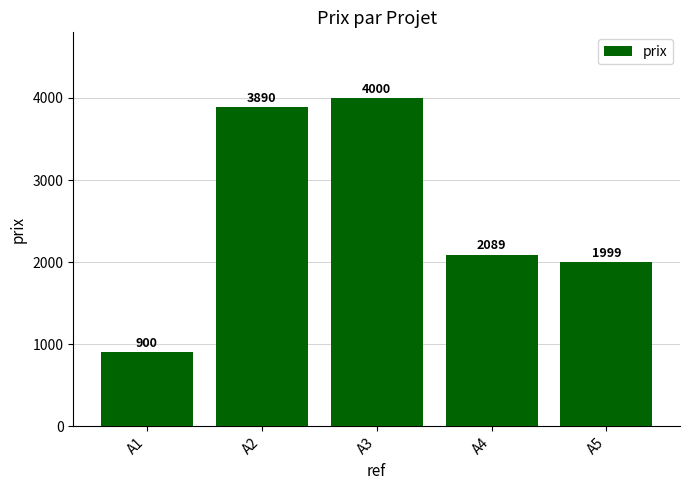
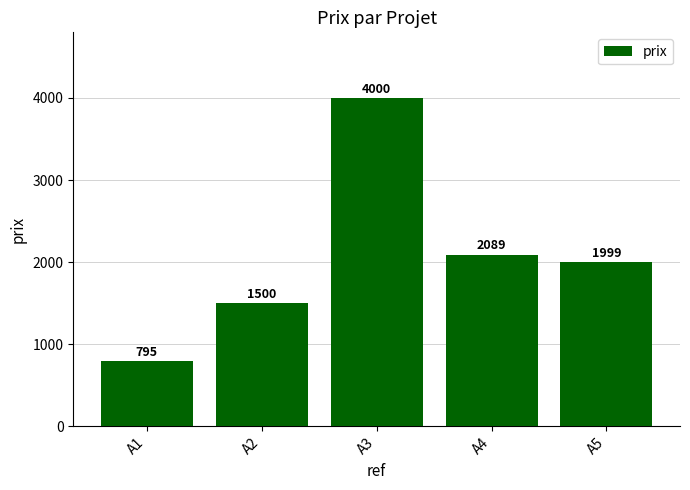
A1: 900 -> 795
A2: 3890 -> 1500
